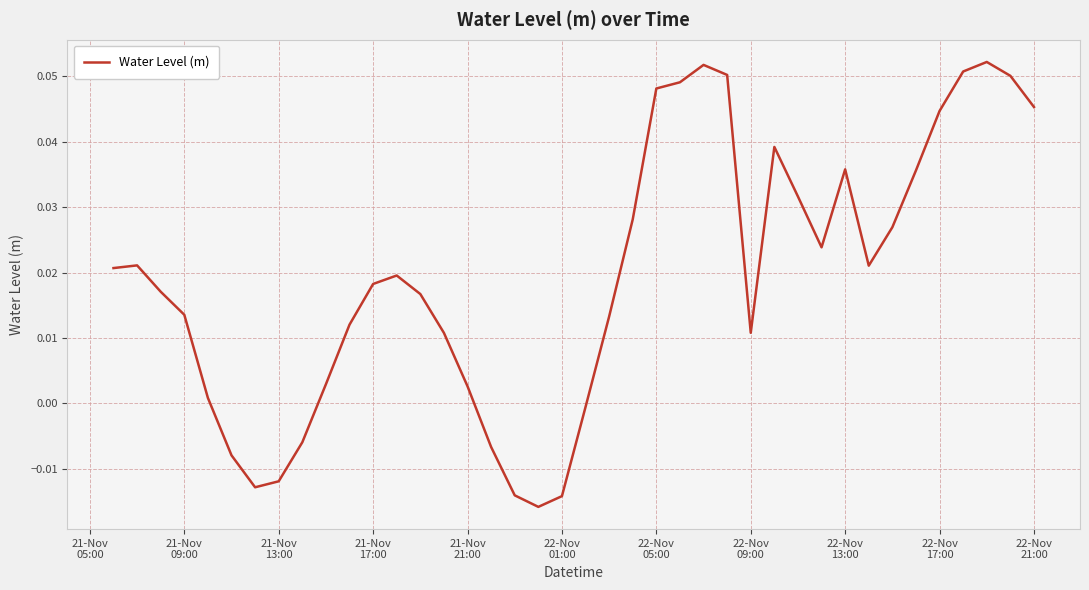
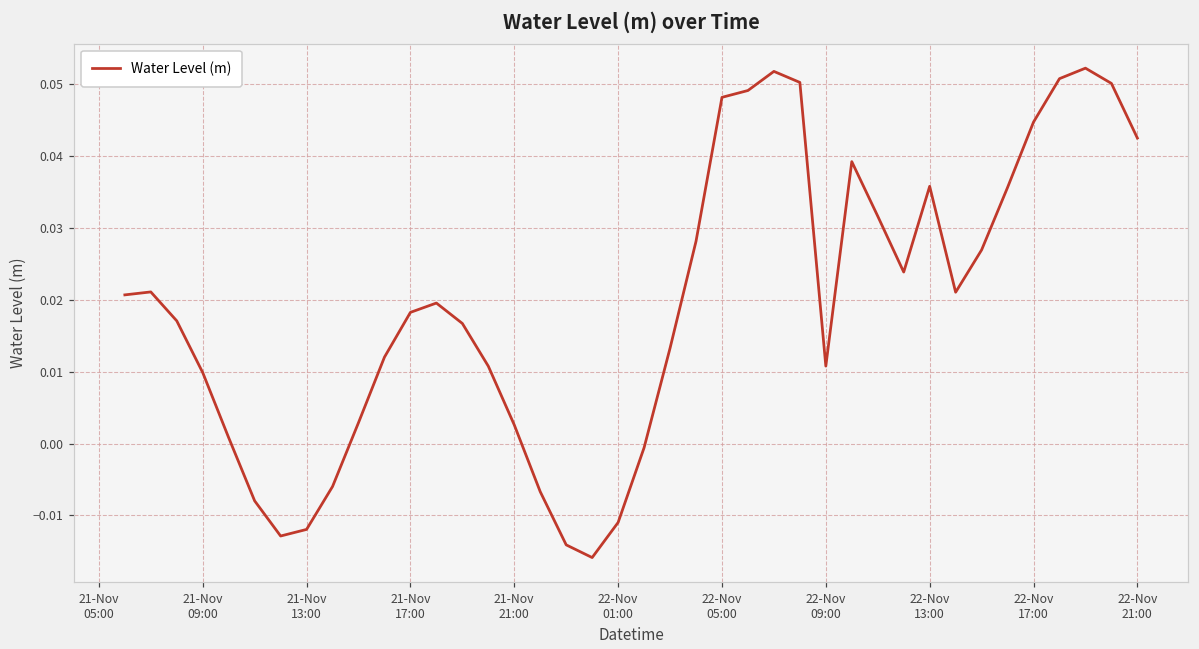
21-Nov 09:00: 0.014 -> 0.010
22-Nov 01:00: -0.014 -> -0.011
22-Nov 21:00: 0.045 -> 0.042
